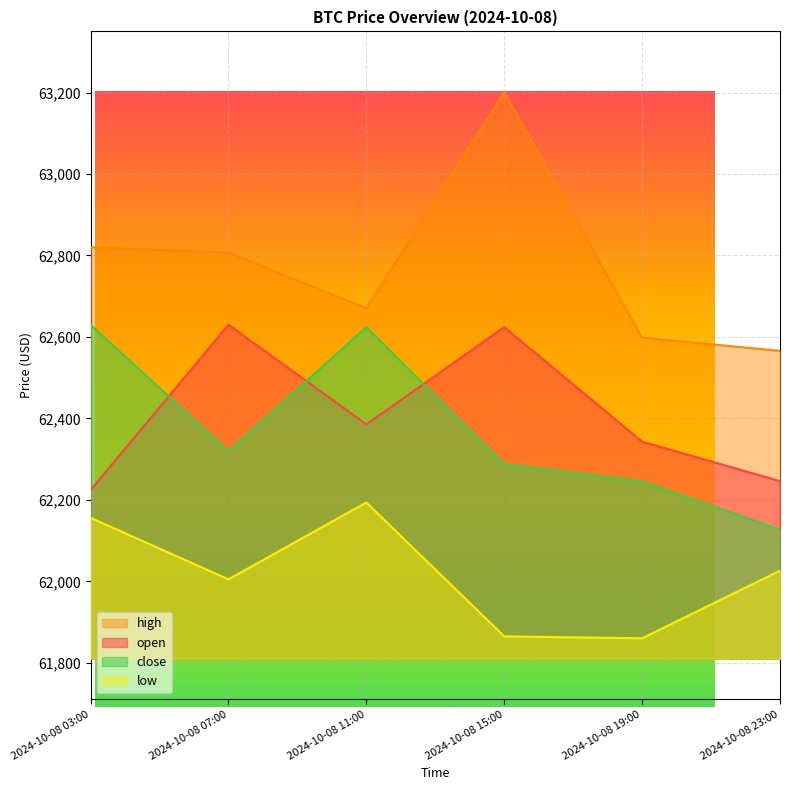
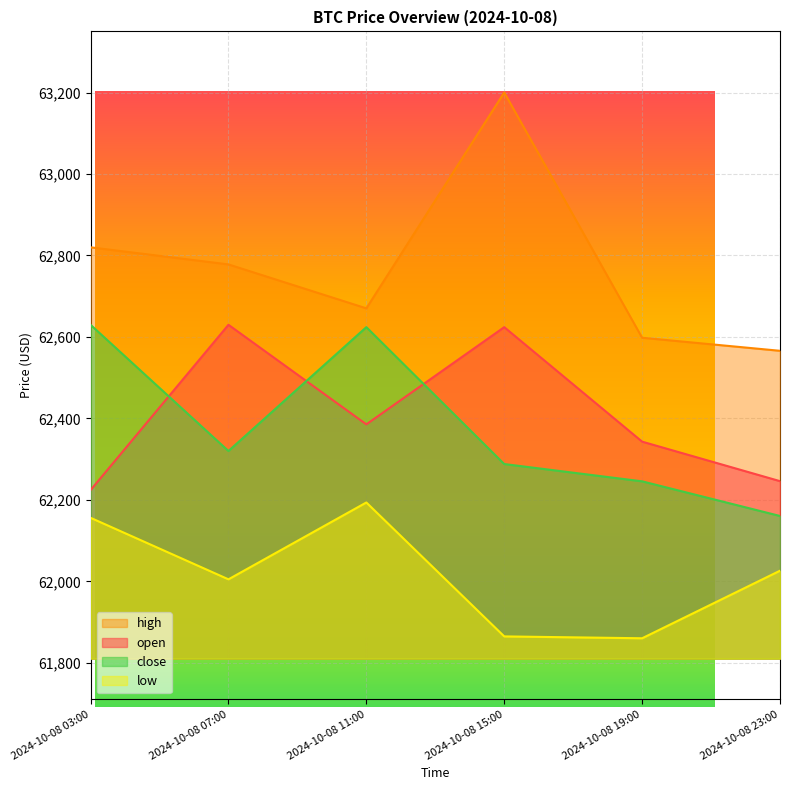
high, 2024-10-08 07:00: 62,810 -> 62,780
close, 2024-10-08 23:00: 62,130 -> 62,160
